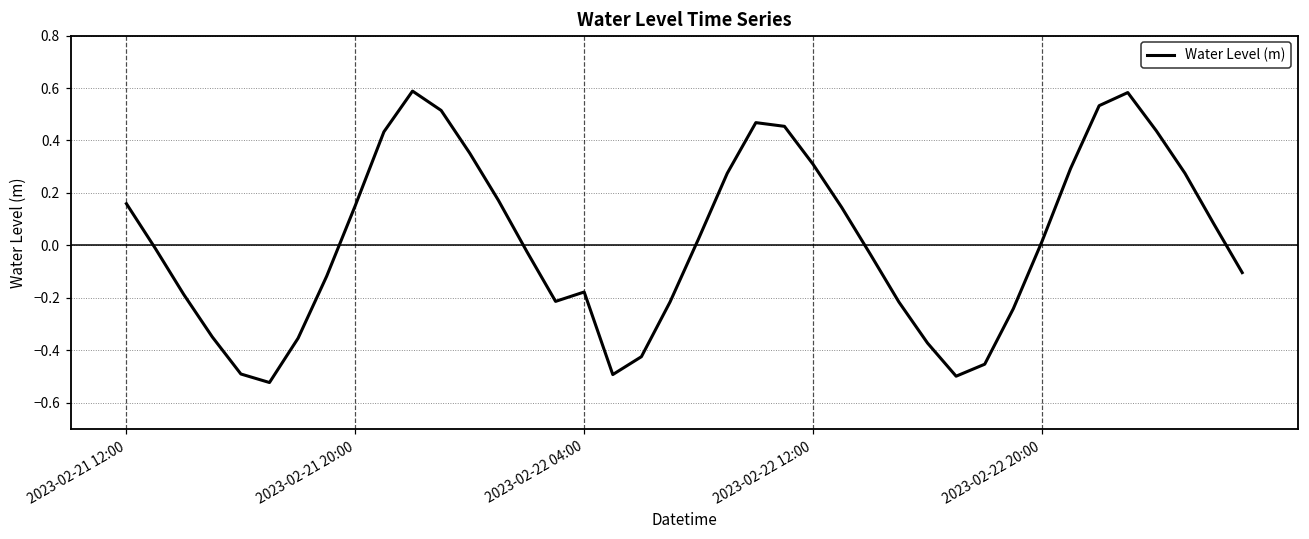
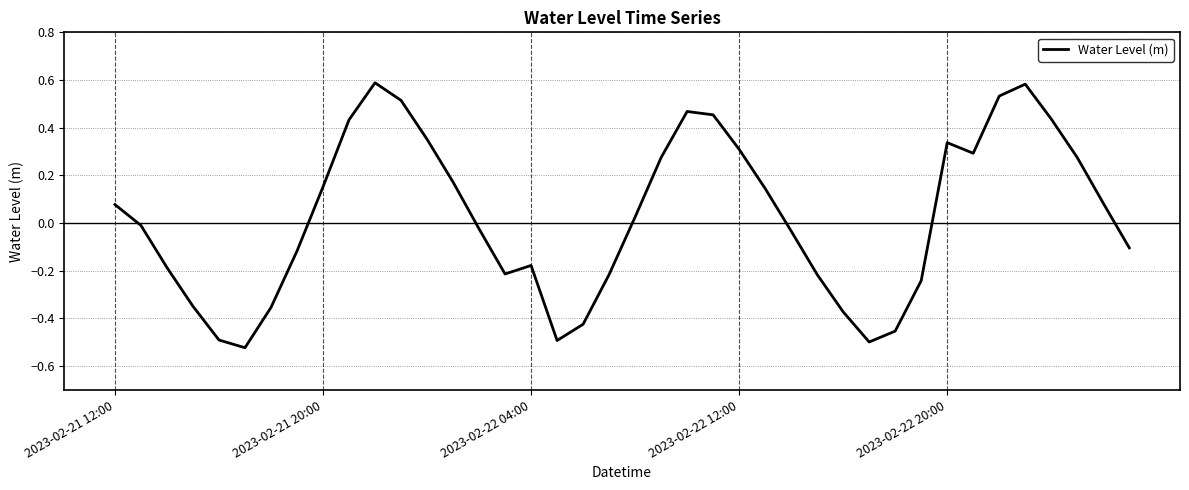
2023-02-21 12:00: 0.16 -> 0.08
2023-02-22 20:00: 0.01 -> 0.34
